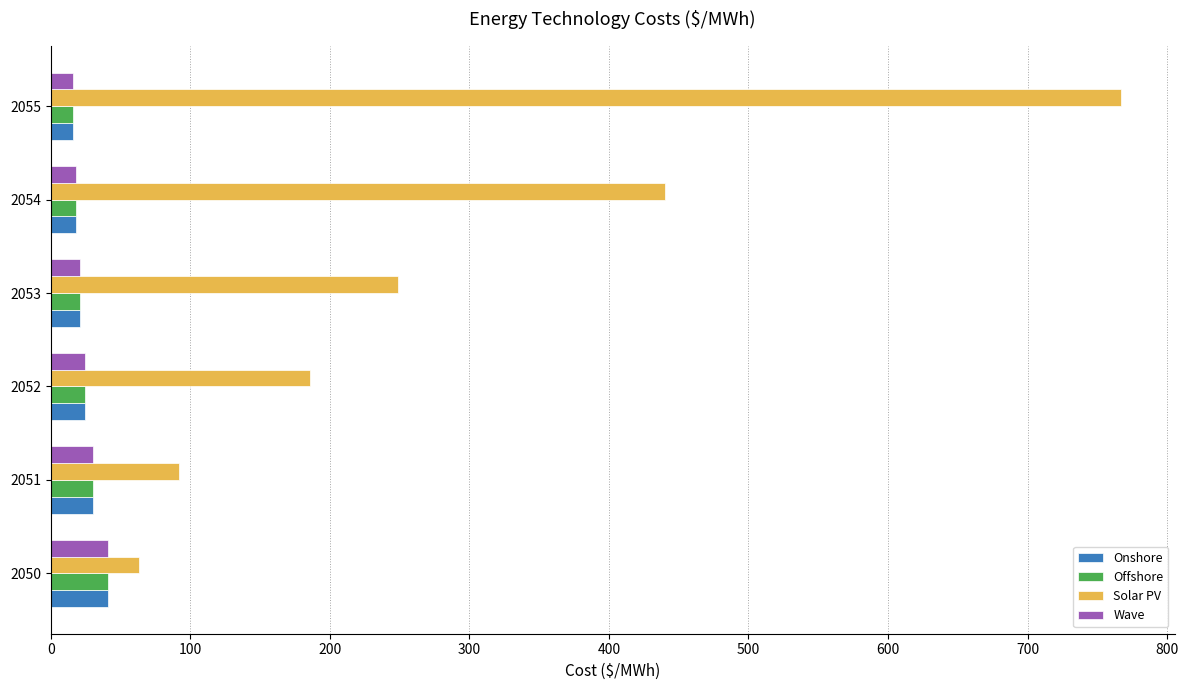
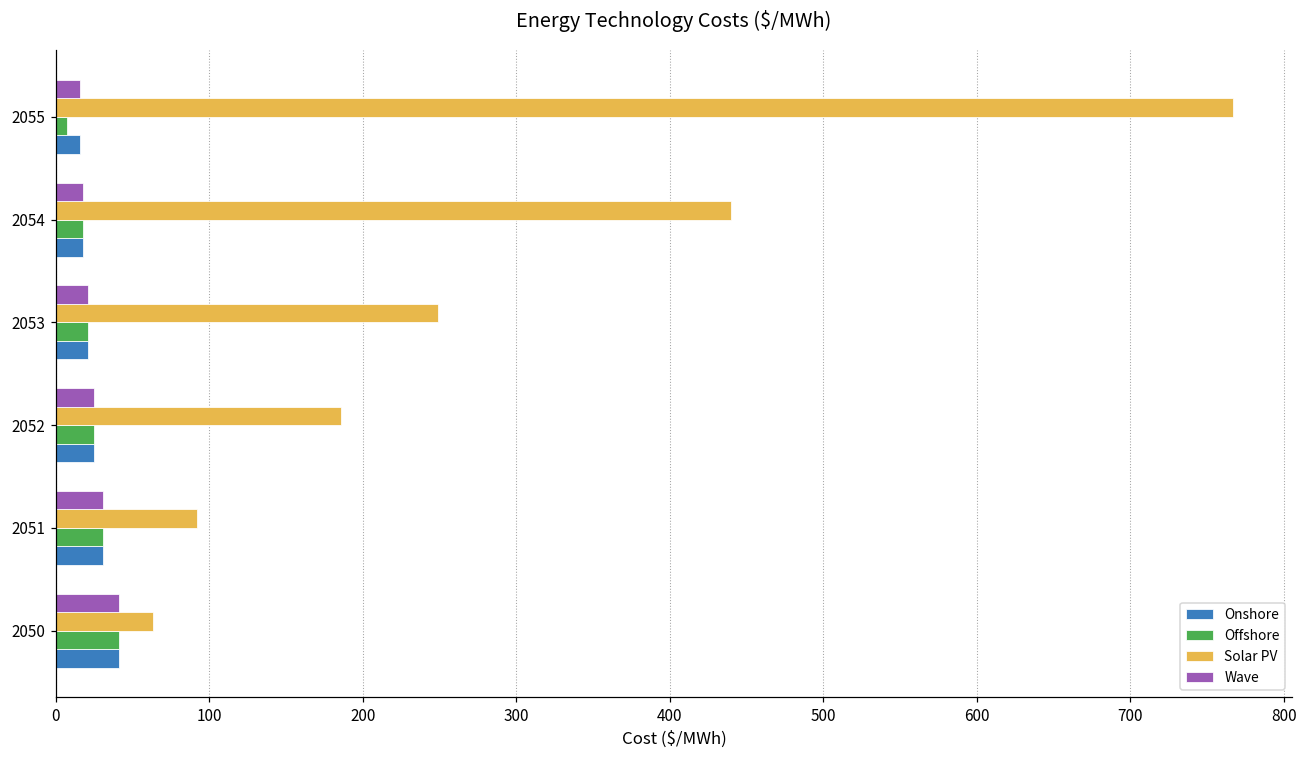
Offshore, 2055: 16 -> 7
